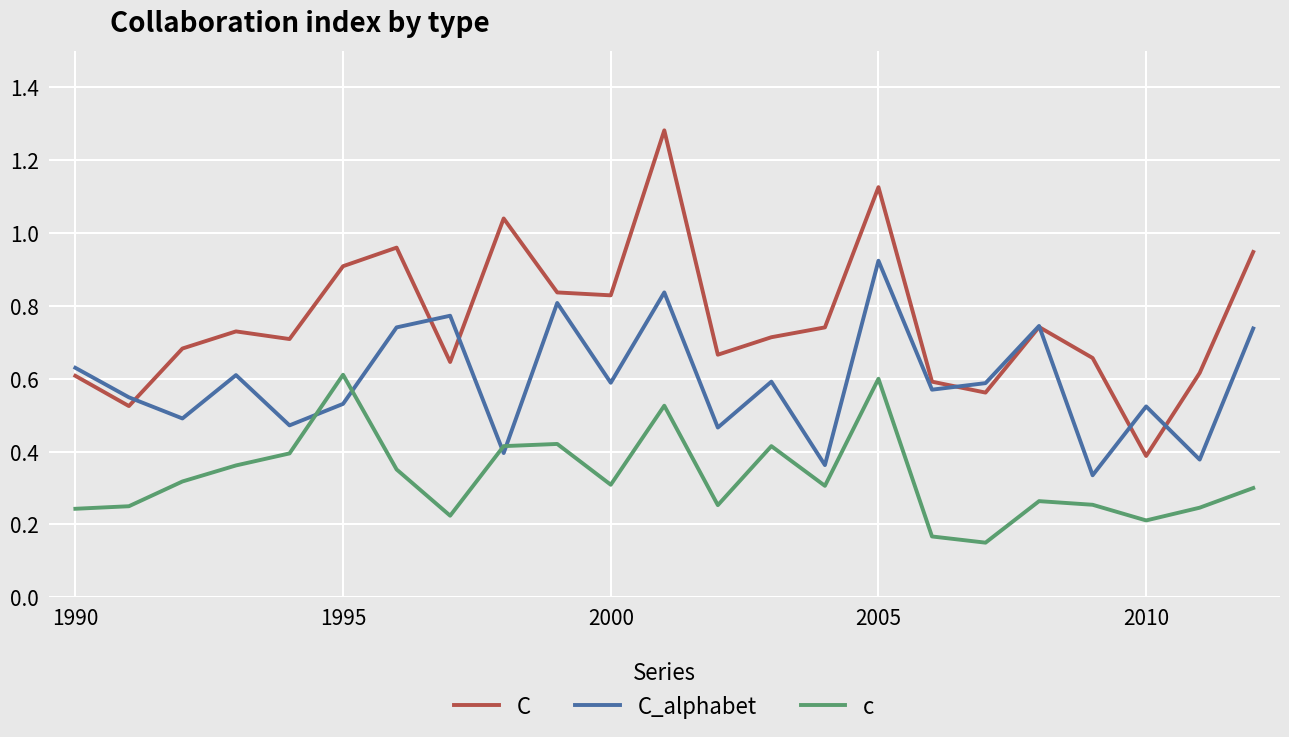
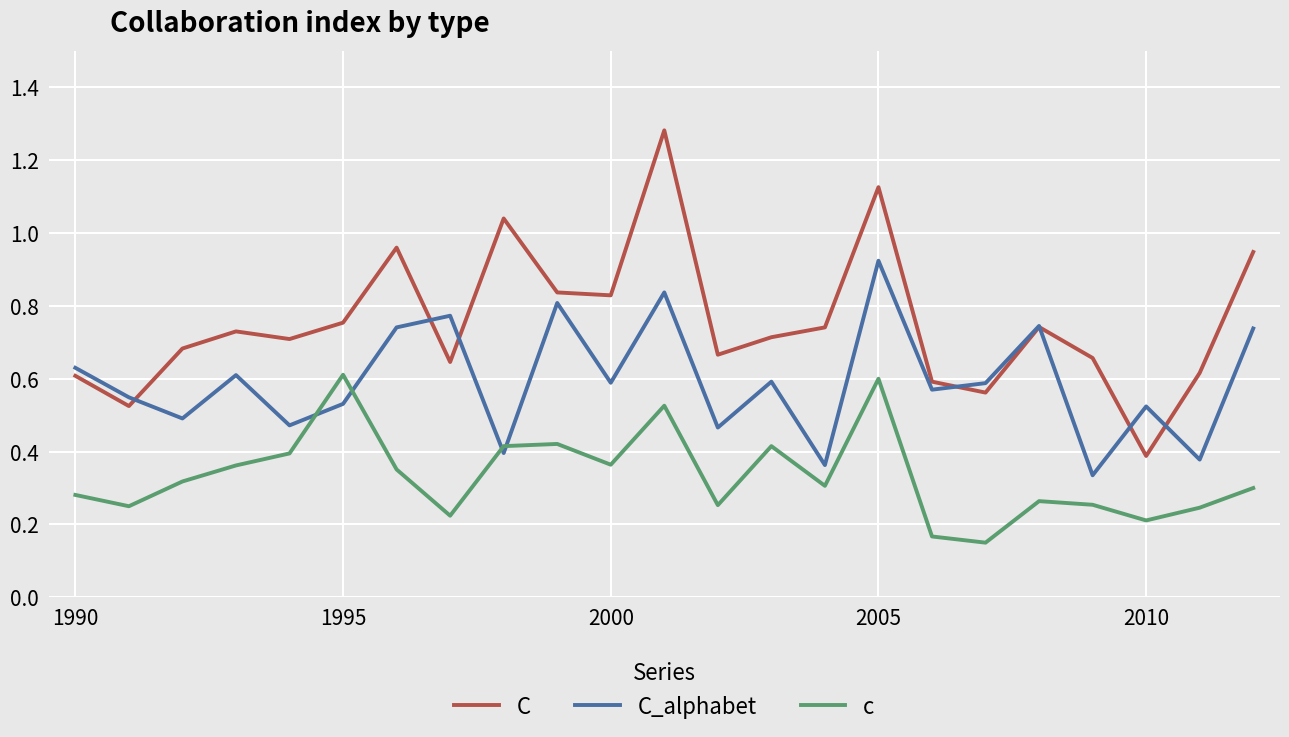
c, 1990: 0.24 -> 0.28
C, 1995: 0.91 -> 0.75
c, 2000: 0.31 -> 0.36
